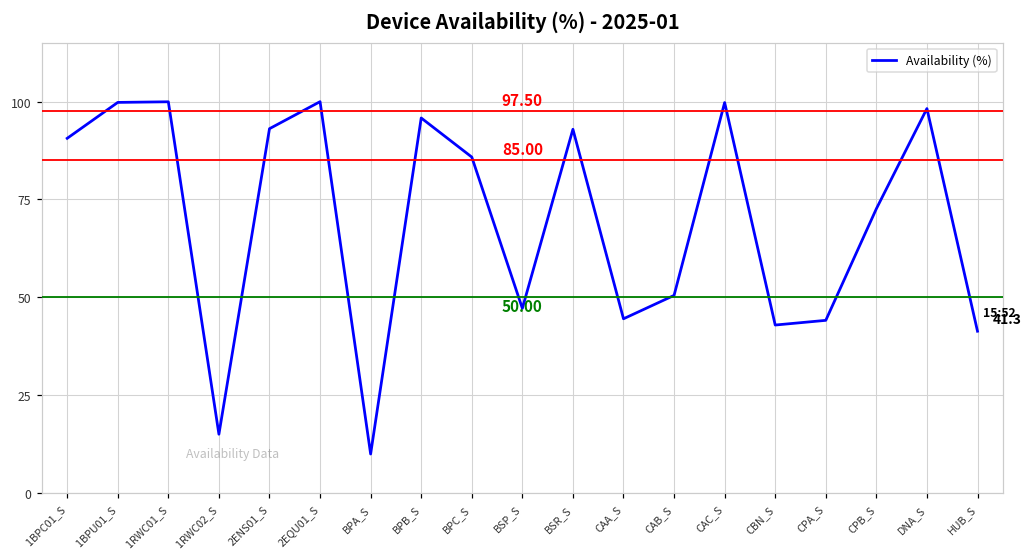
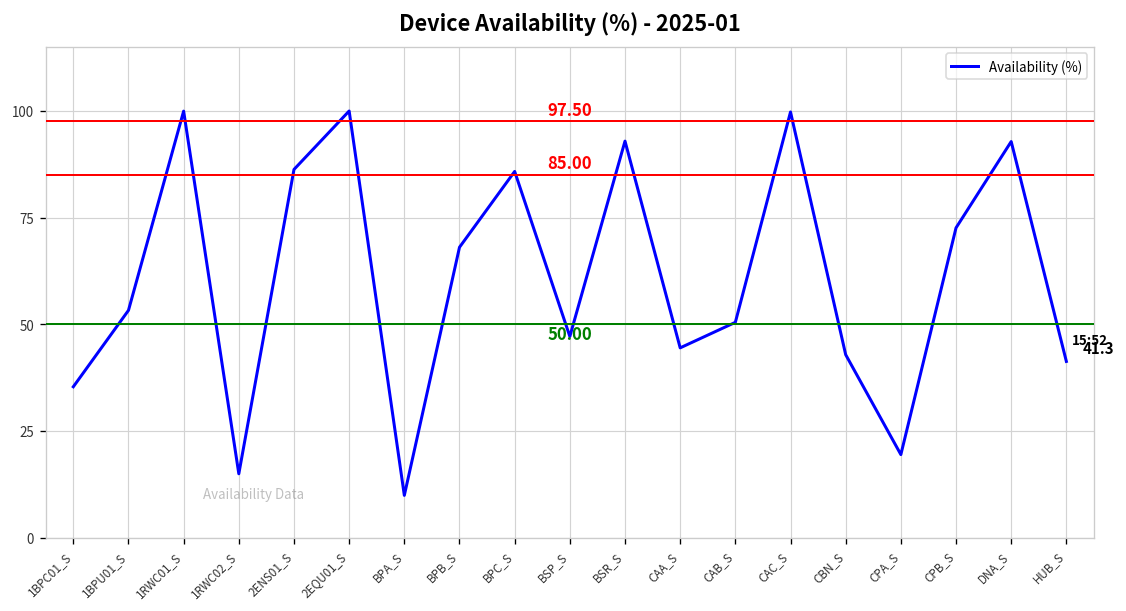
1BPC01_S: 91 -> 35
1BPU01_S: 100 -> 53
2ENS01_S: 93 -> 86
BPB_S: 96 -> 68
CPA_S: 44 -> 19
DNA_S: 98 -> 93
